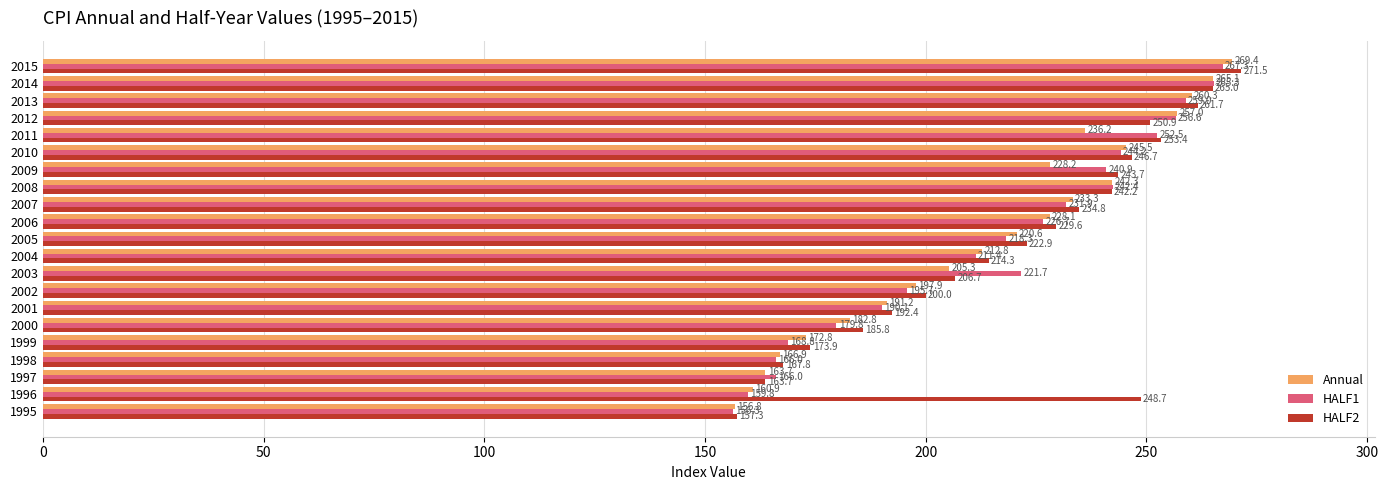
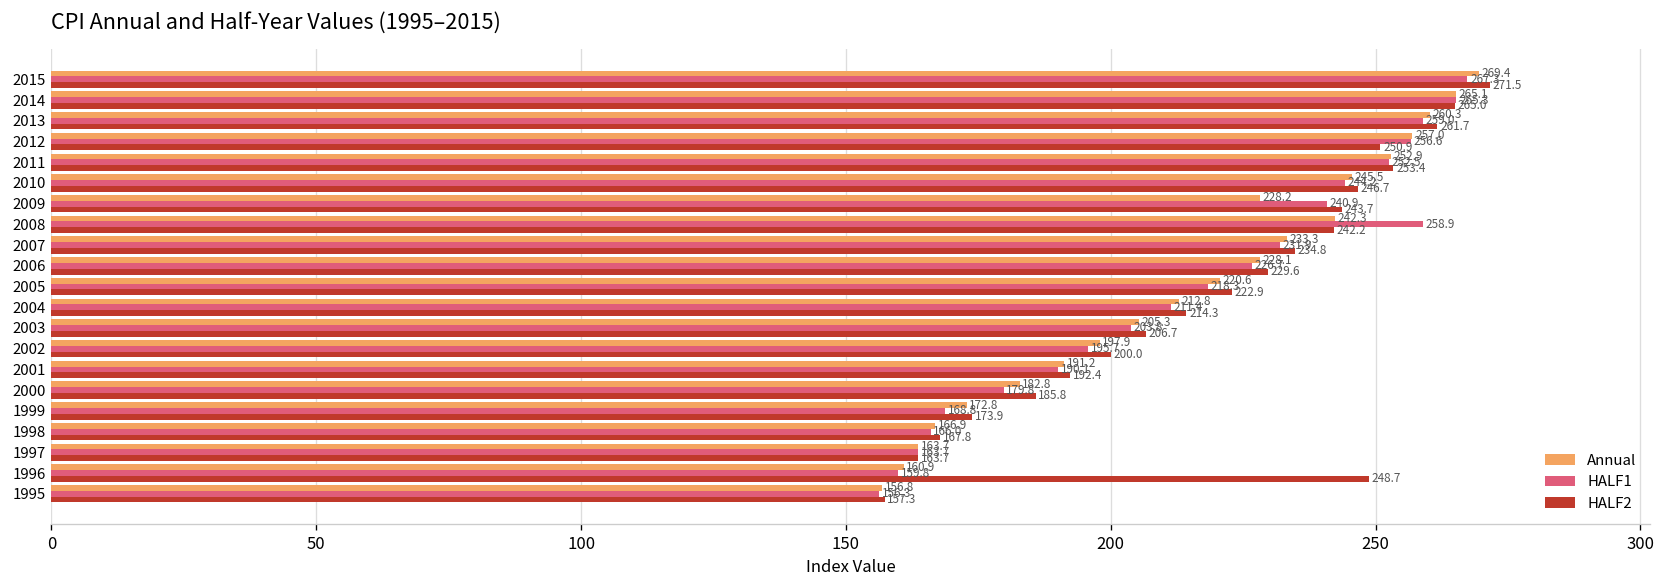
Annual, 2011: 236.2 -> 252.9
HALF1, 2008: 242.4 -> 258.9
HALF1, 2003: 221.7 -> 203.8
HALF1, 1997: 166.0 -> 163.7
